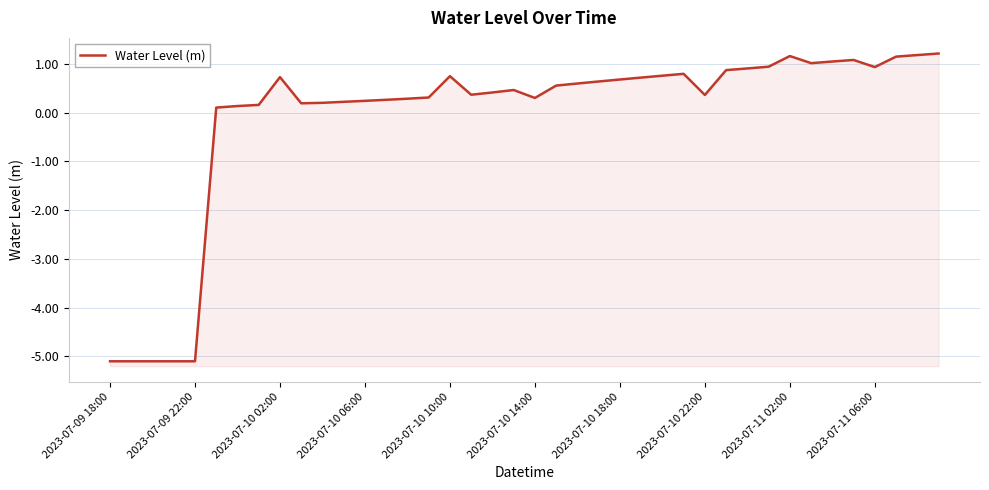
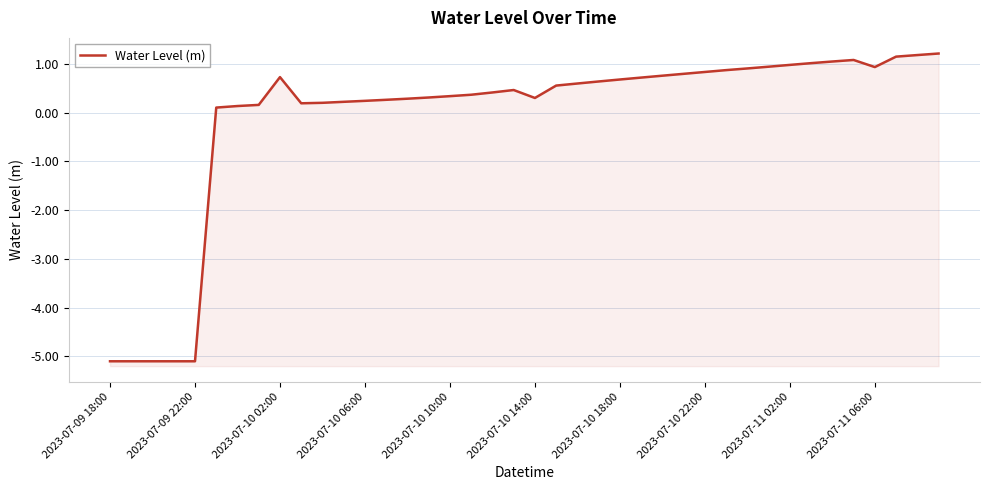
2023-07-10 10:00: 0.7 -> 0.3
2023-07-10 22:00: 0.4 -> 0.8
2023-07-11 02:00: 1.2 -> 1.0
